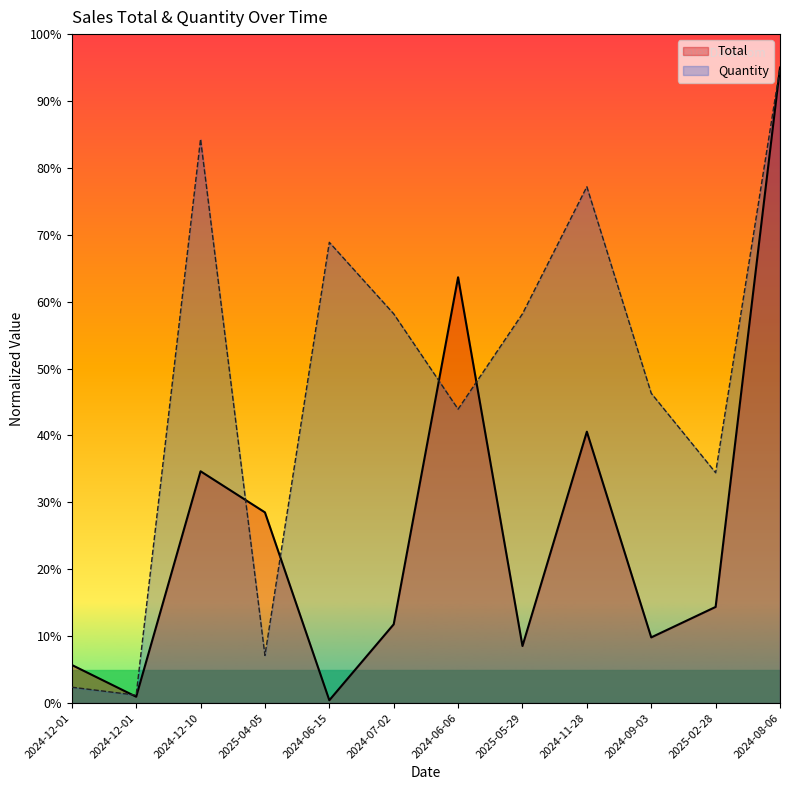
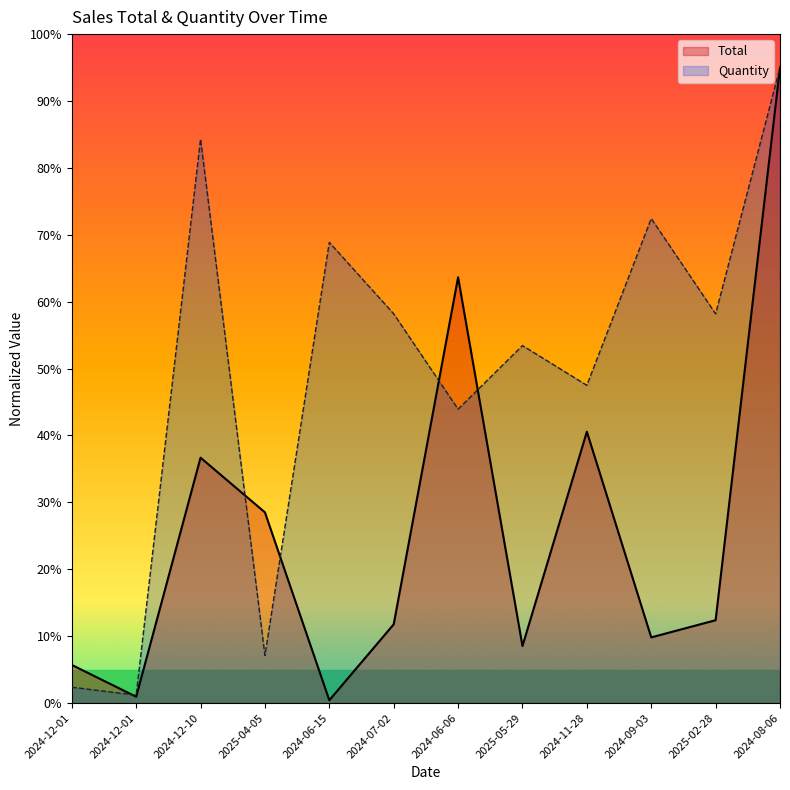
Total, 2024-12-10: 35% -> 37%
Quantity, 2025-05-29: 58% -> 53%
Quantity, 2024-11-28: 77% -> 48%
Quantity, 2024-09-03: 46% -> 72%
Total, 2025-02-28: 14% -> 12%
Quantity, 2025-02-28: 34% -> 58%
